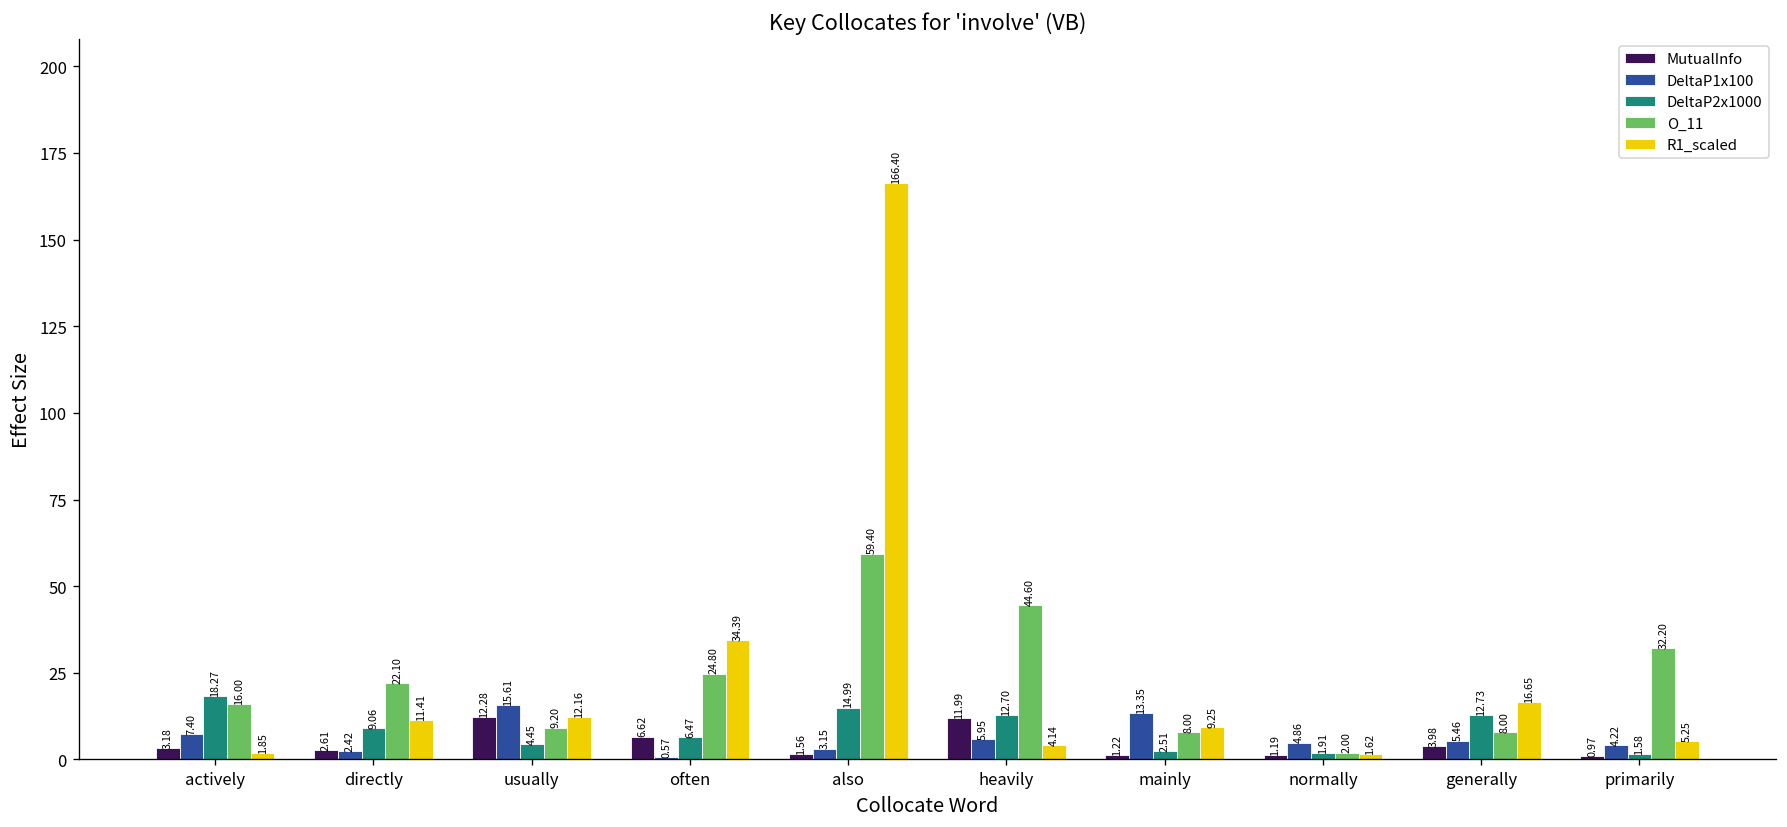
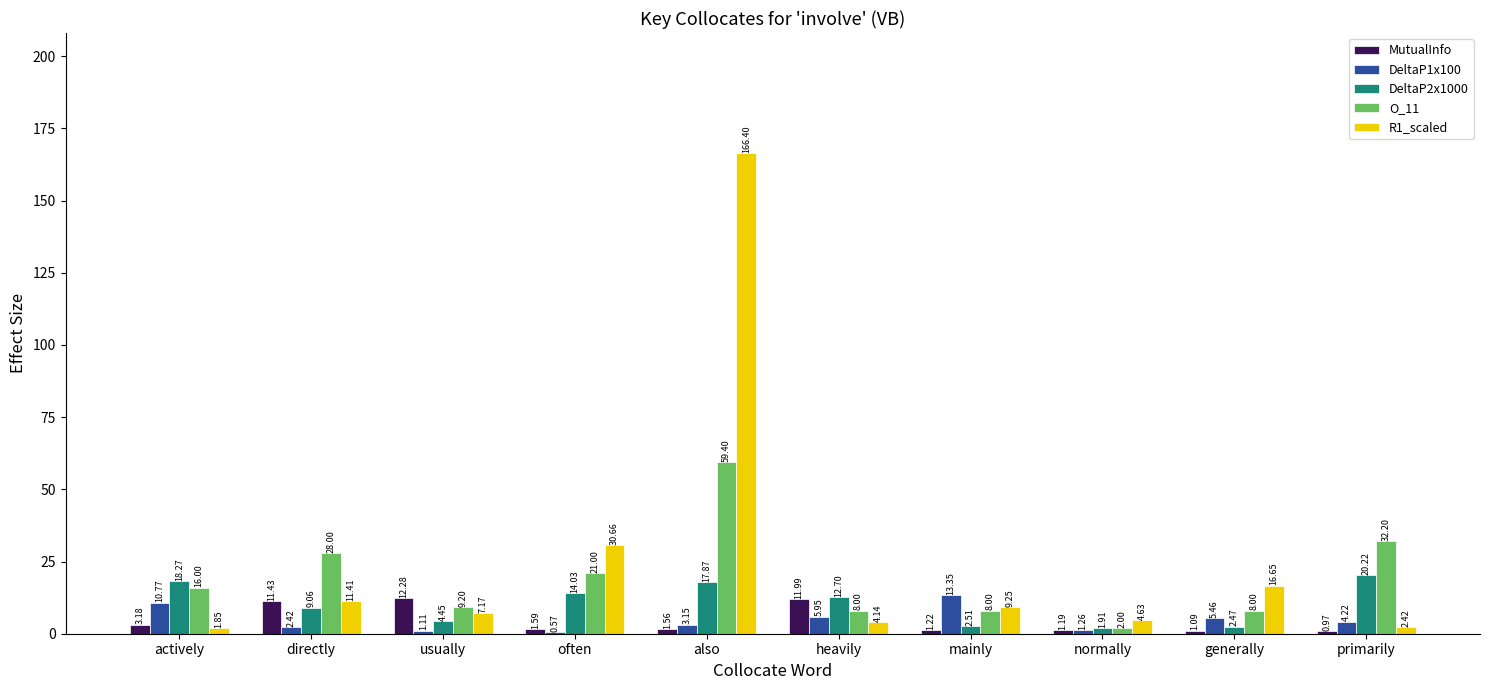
DeltaP1x100, actively: 7.40 -> 10.77
MutualInfo, directly: 2.61 -> 11.43
O_11, directly: 22.10 -> 28.00
DeltaP1x100, usually: 15.61 -> 1.11
R1_scaled, usually: 12.16 -> 7.17
MutualInfo, often: 6.62 -> 1.59
DeltaP2x1000, often: 6.47 -> 14.03
O_11, often: 24.80 -> 21.00
R1_scaled, often: 34.39 -> 30.66
DeltaP2x1000, also: 14.99 -> 17.87
O_11, heavily: 44.60 -> 8.00
DeltaP1x100, normally: 4.86 -> 1.26
R1_scaled, normally: 1.62 -> 4.63
MutualInfo, generally: 3.98 -> 1.09
DeltaP2x1000, generally: 12.73 -> 2.47
DeltaP2x1000, primarily: 1.58 -> 20.22
R1_scaled, primarily: 5.25 -> 2.42
